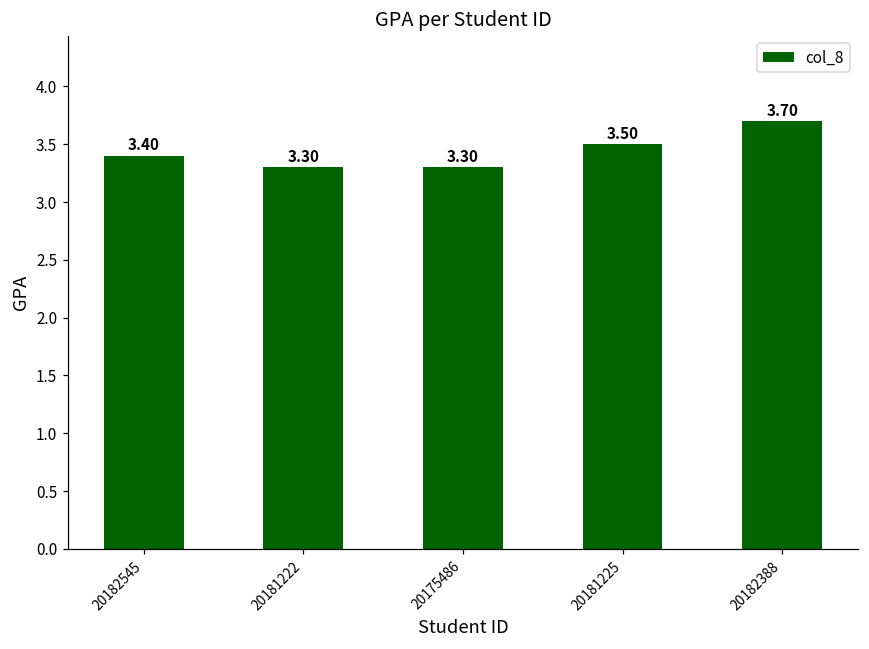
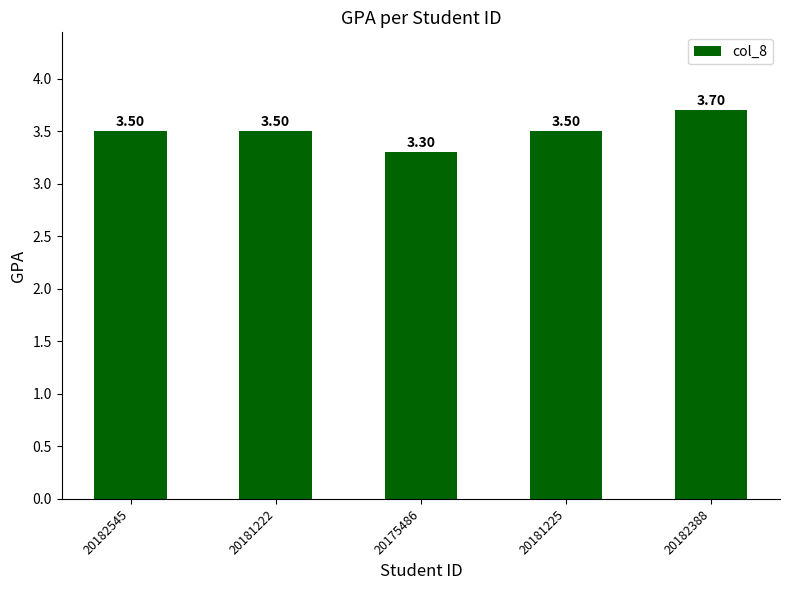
20182545: 3.40 -> 3.50
20181222: 3.30 -> 3.50
